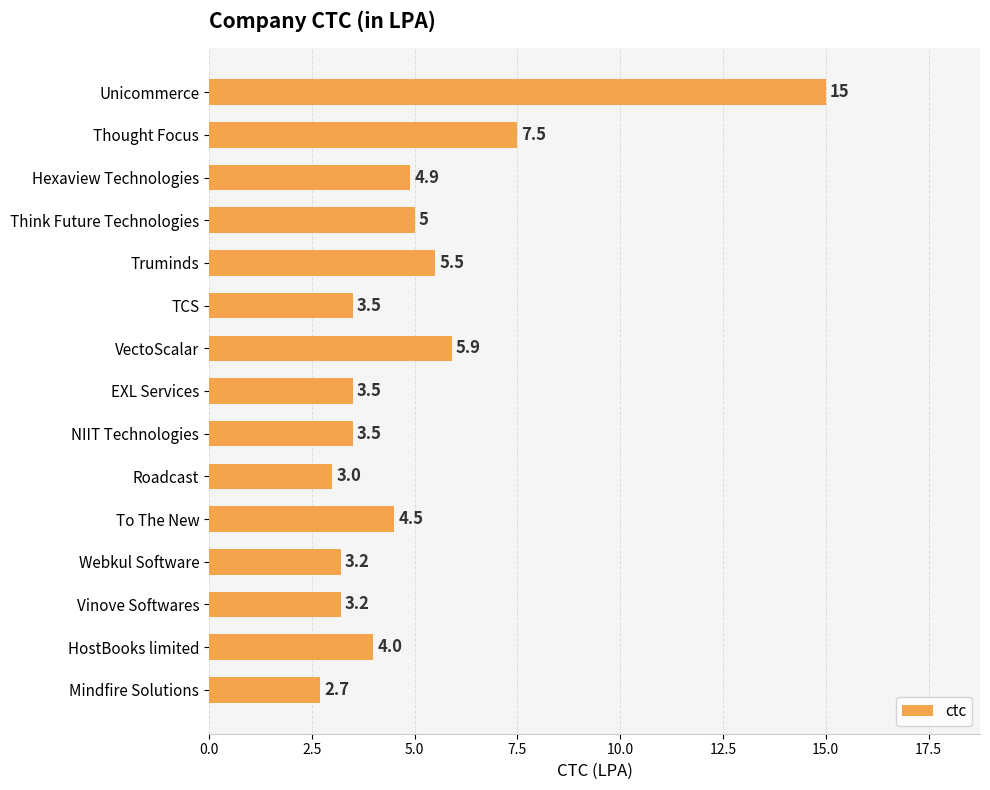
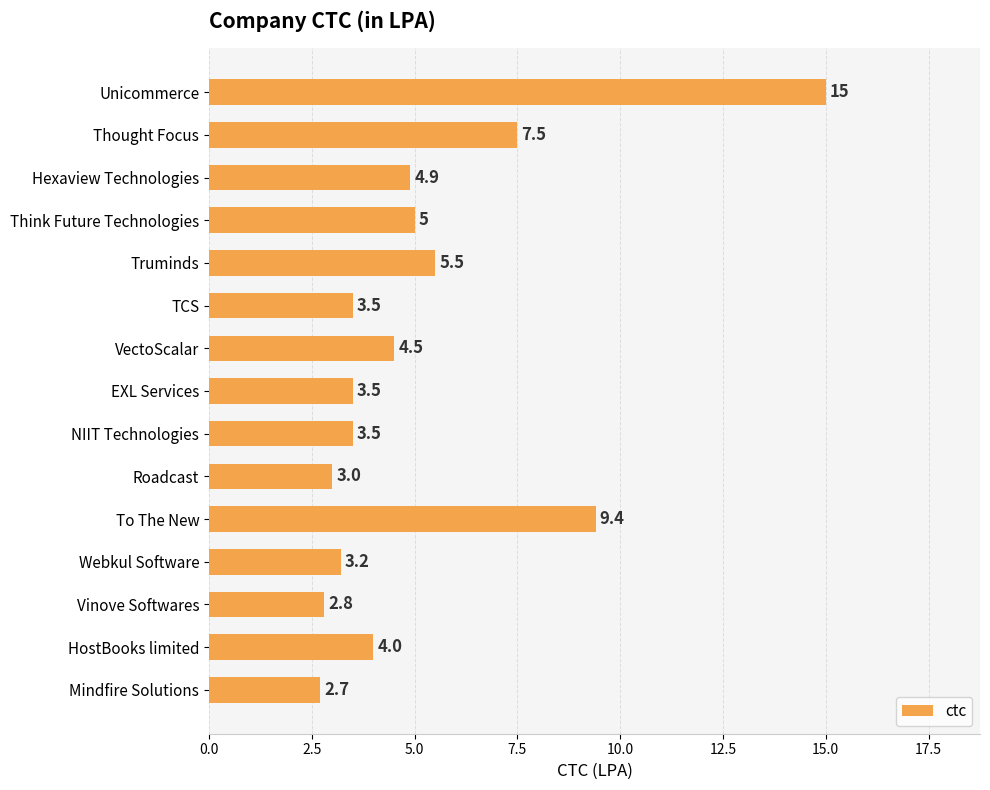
VectoScalar: 5.9 -> 4.5
To The New: 4.5 -> 9.4
Vinove Softwares: 3.2 -> 2.8
